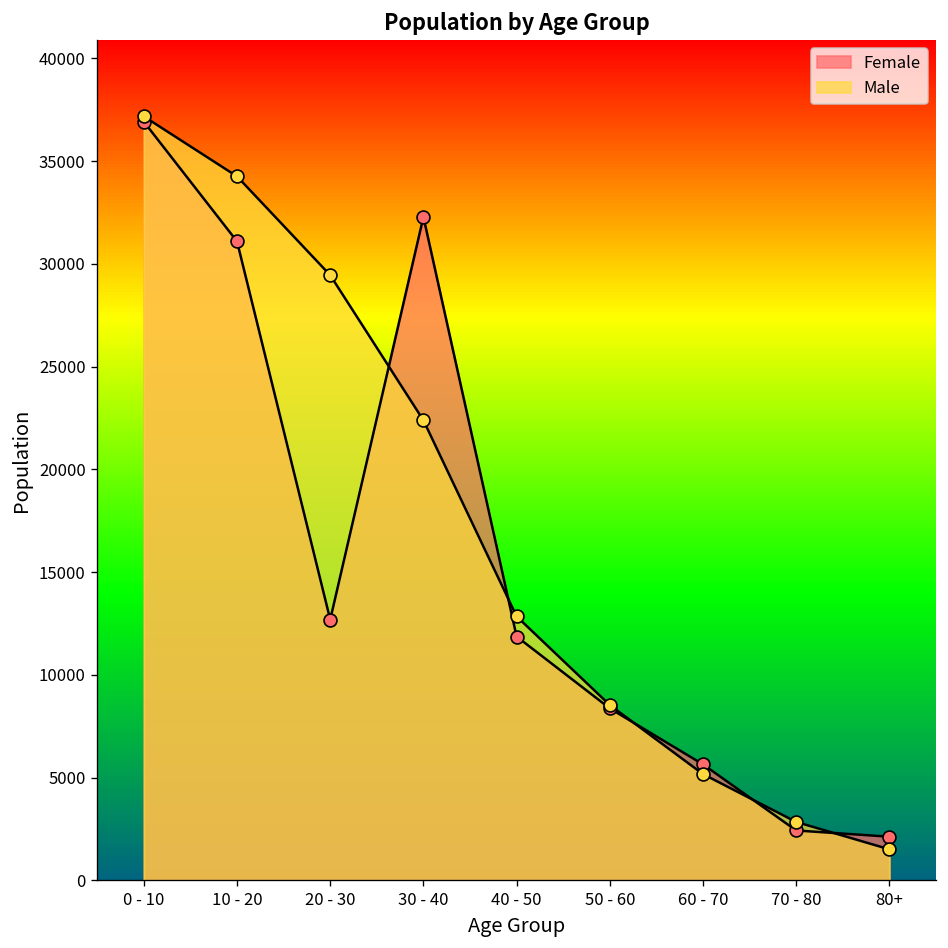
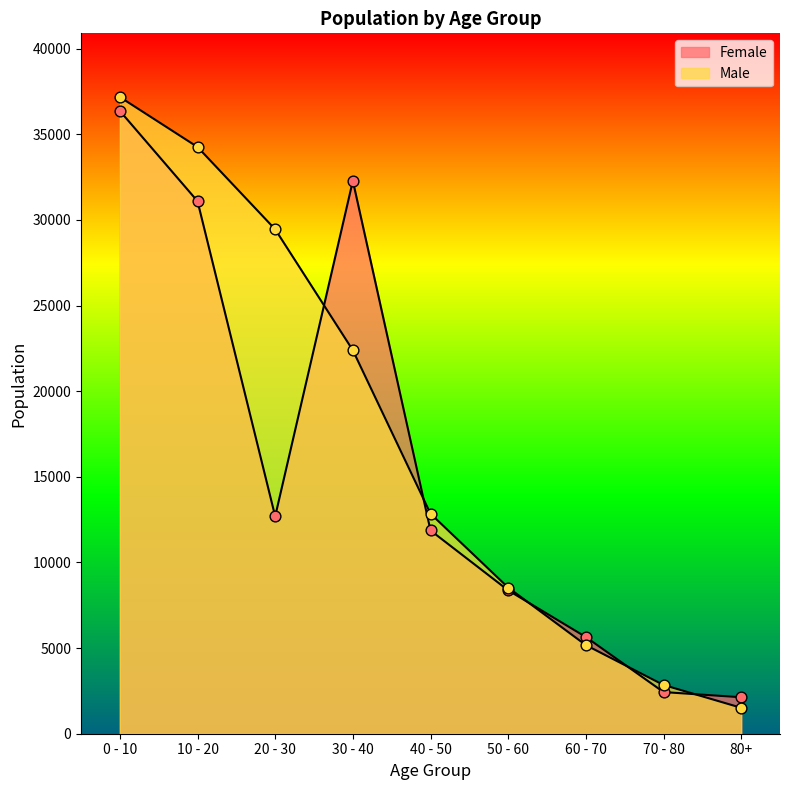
Female, 0 - 10: 36900 -> 36400
